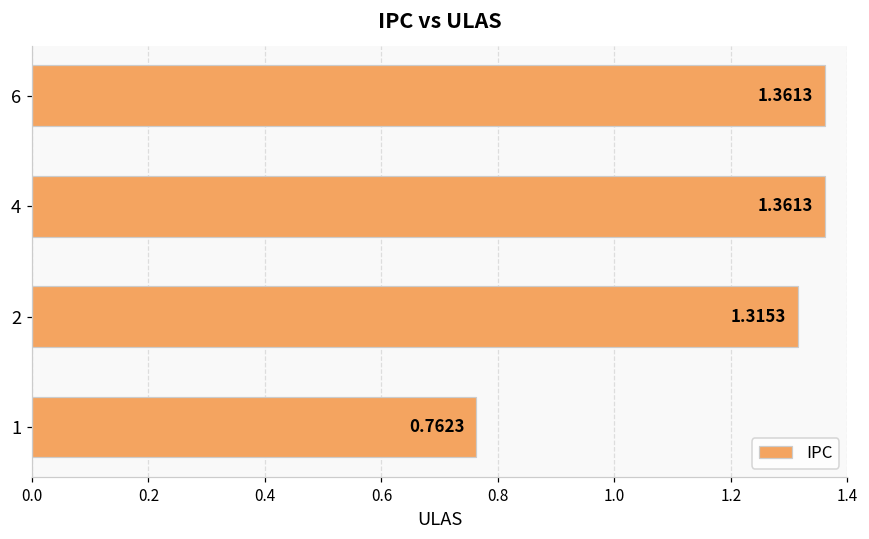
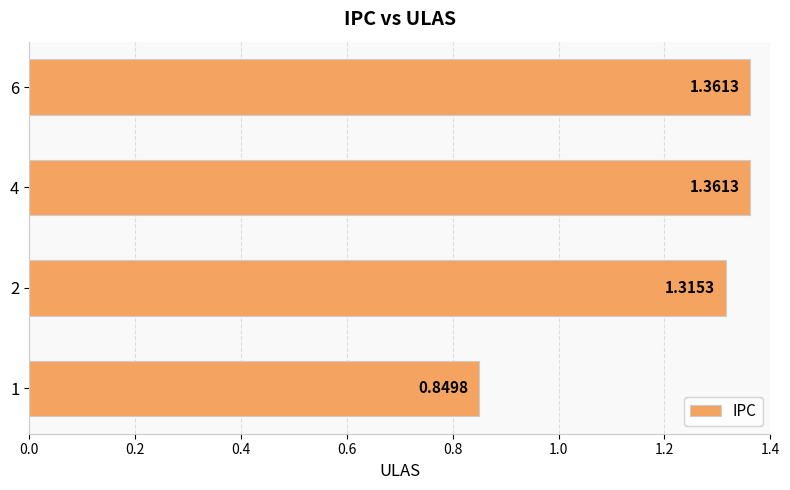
1: 0.7623 -> 0.8498
